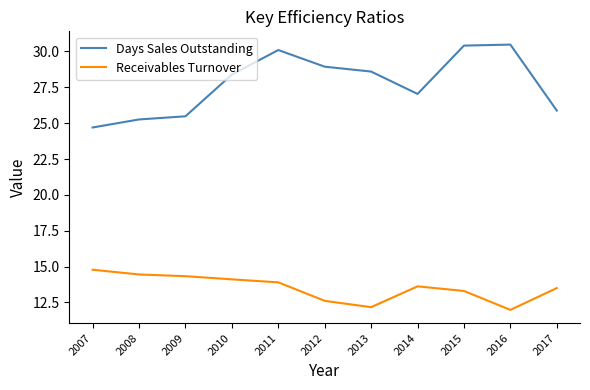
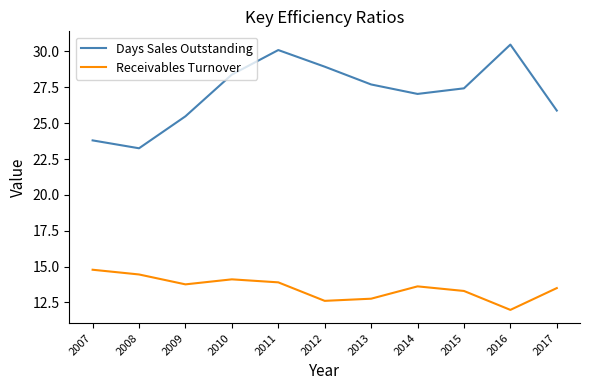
Days Sales Outstanding, 2007: 24.7 -> 23.8
Days Sales Outstanding, 2008: 25.3 -> 23.3
Receivables Turnover, 2009: 14.3 -> 13.8
Days Sales Outstanding, 2013: 28.6 -> 27.7
Receivables Turnover, 2013: 12.2 -> 12.8
Days Sales Outstanding, 2015: 30.4 -> 27.4
